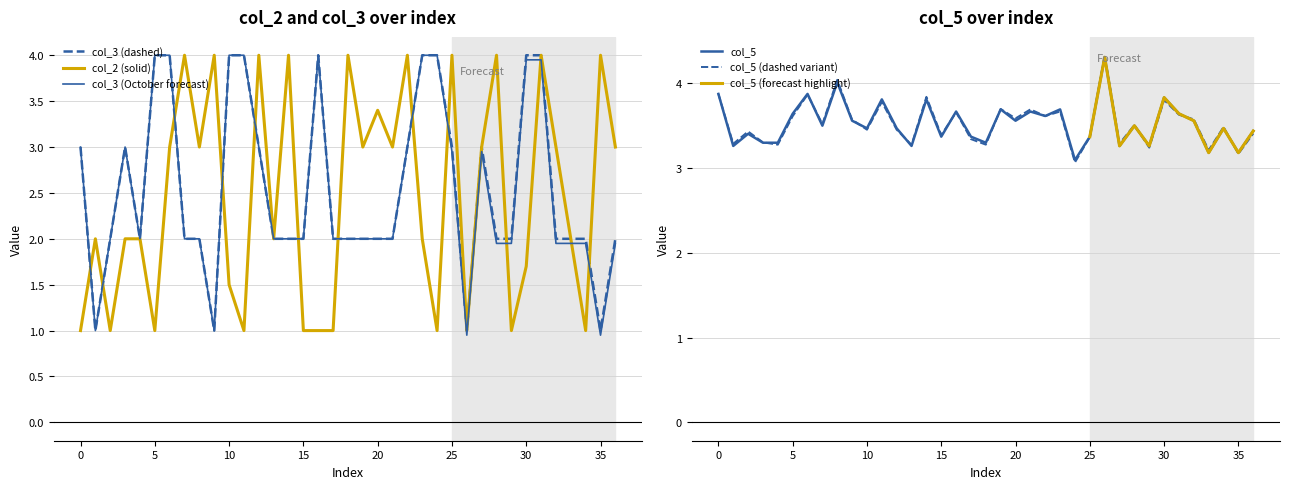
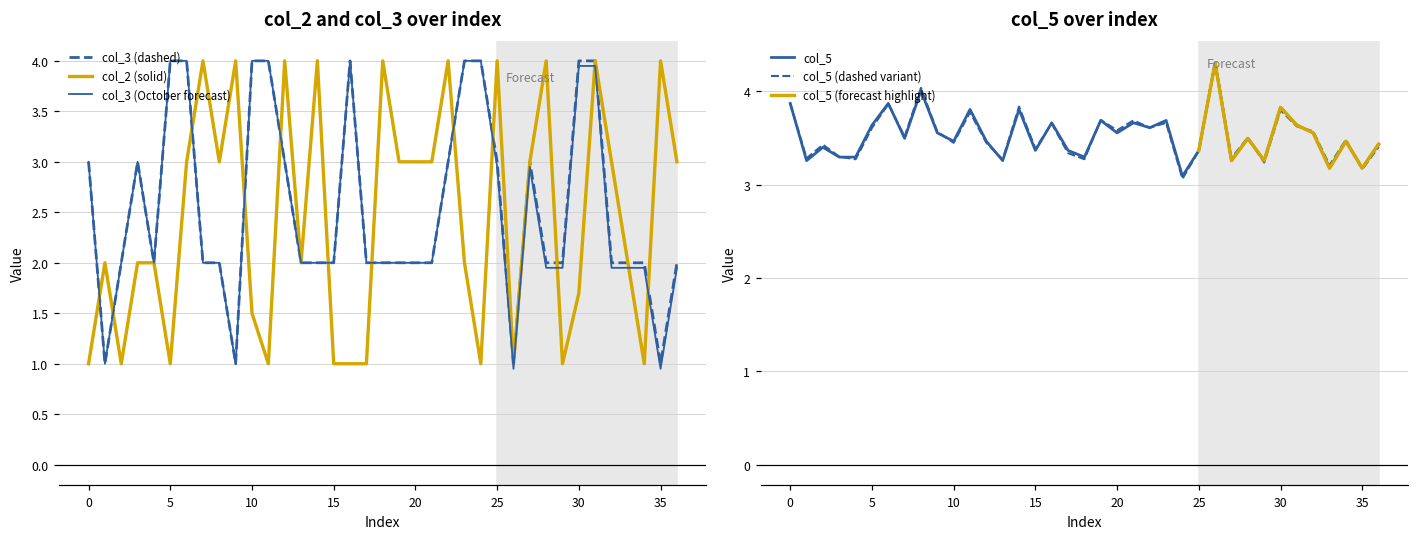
col_2 and col_3 over index, col_2 (solid), 20: 3.4 -> 3.0
